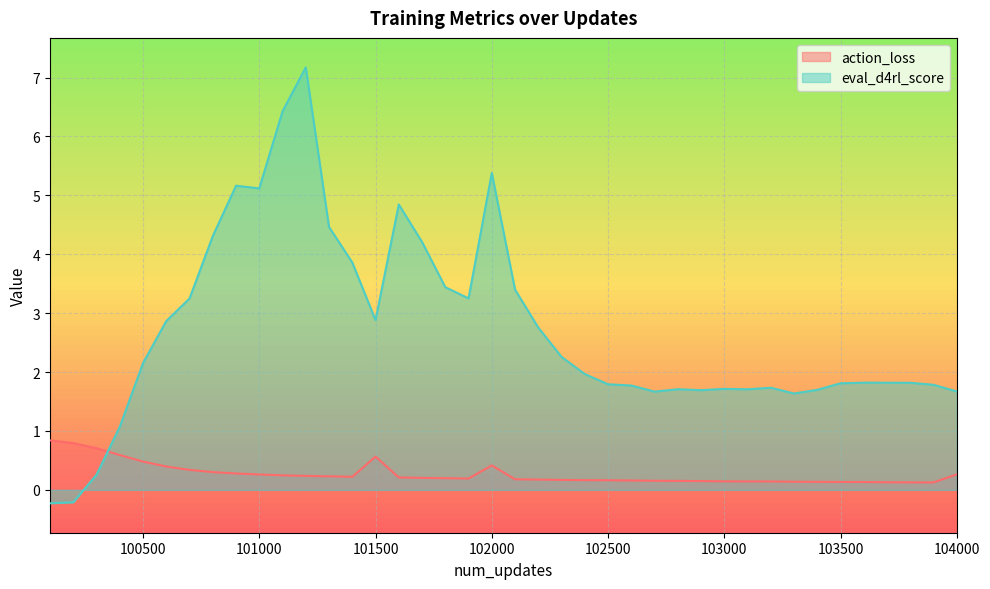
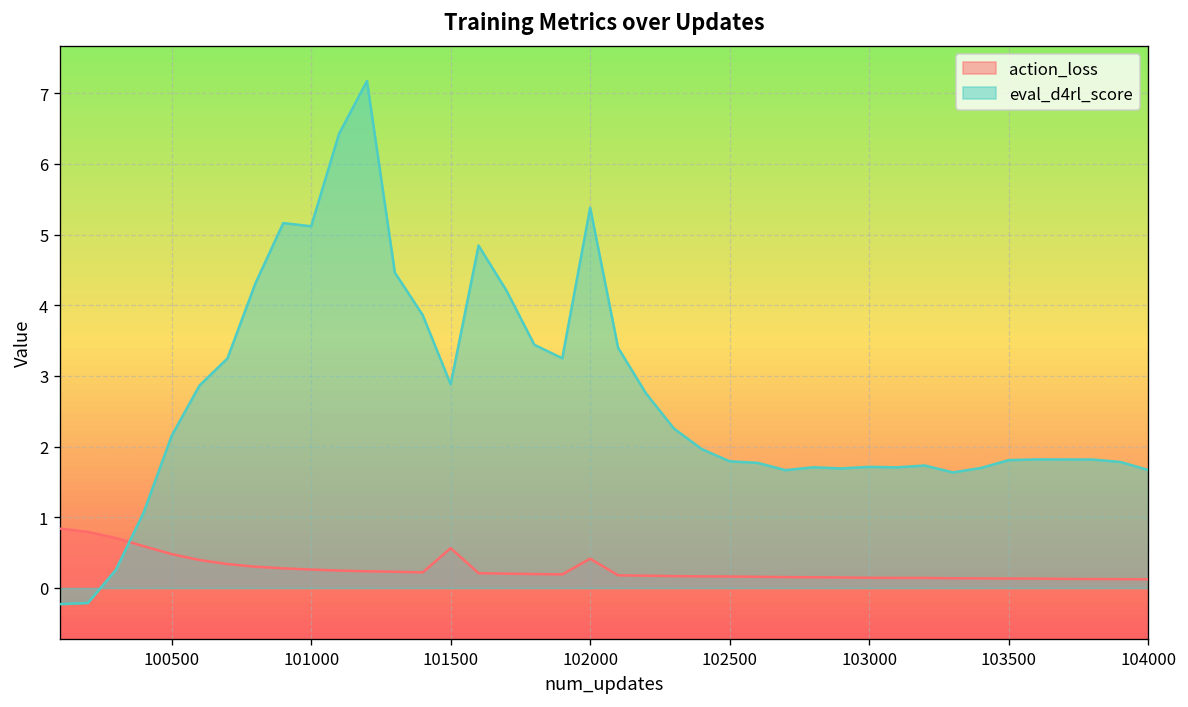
action_loss, 104000: 0.3 -> 0.1
